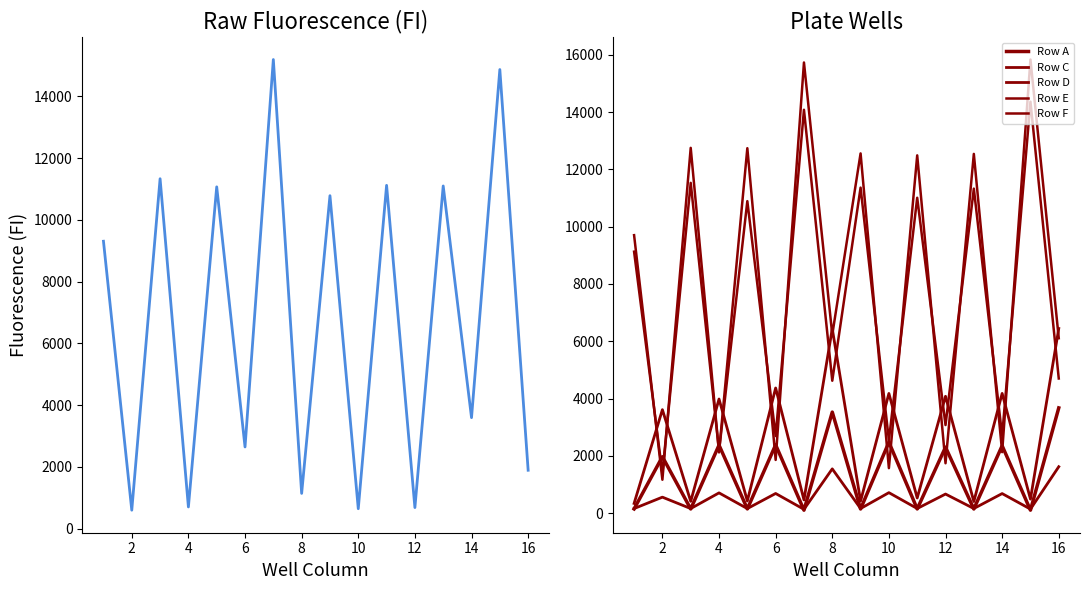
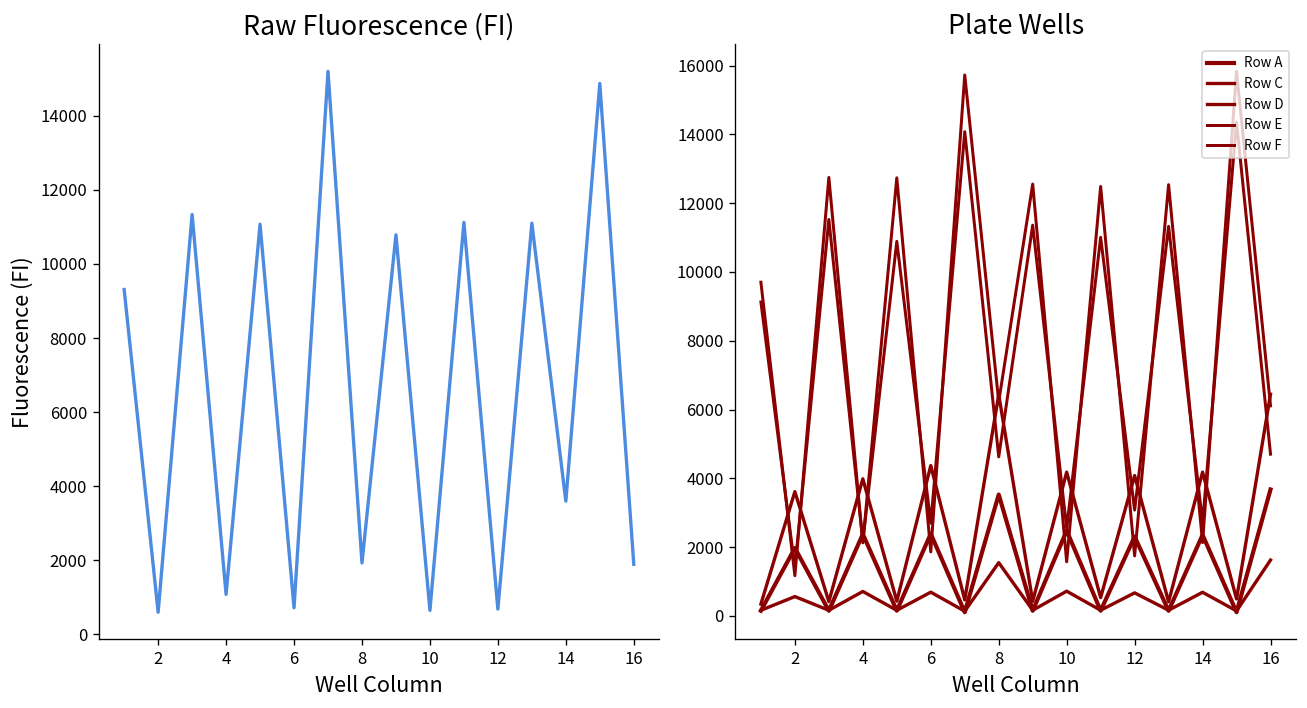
Raw Fluorescence (FI), 4: 700 -> 1100
Raw Fluorescence (FI), 6: 2600 -> 700
Raw Fluorescence (FI), 8: 1100 -> 1900
